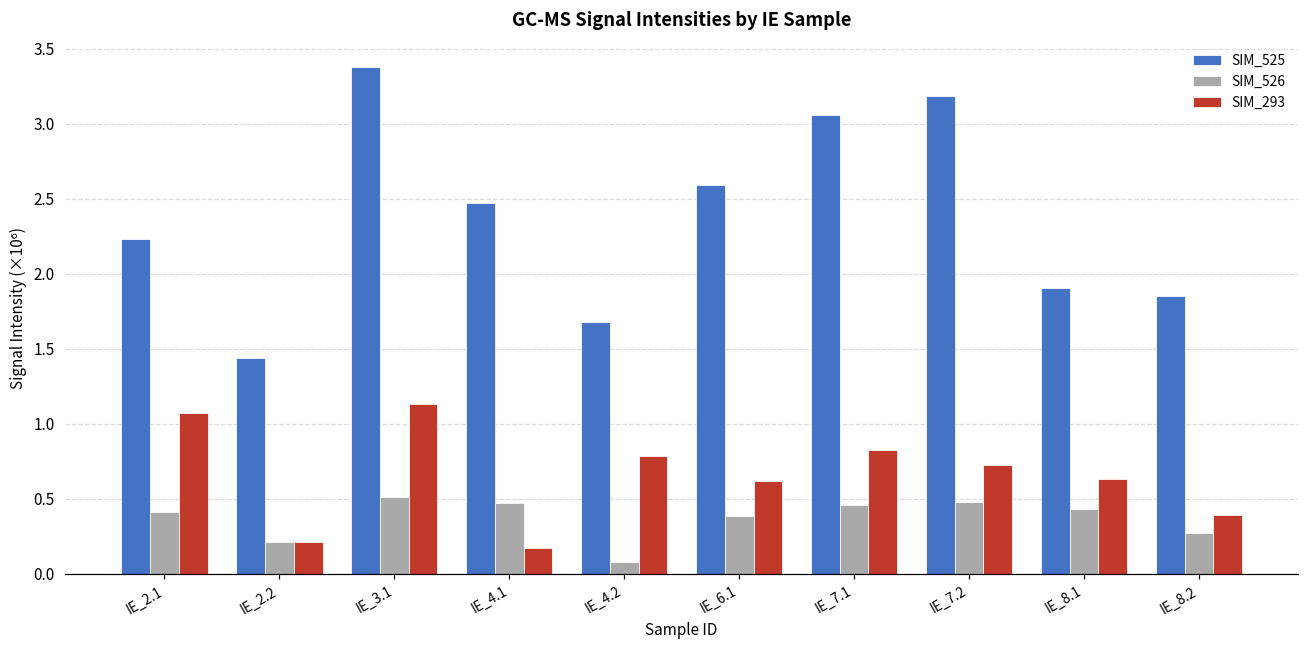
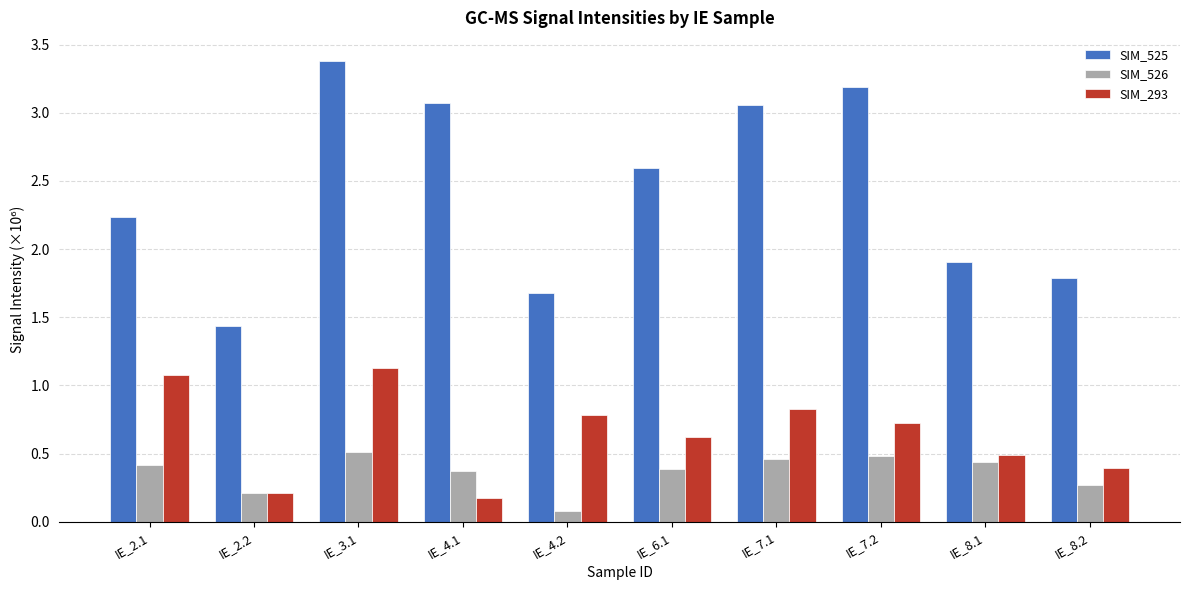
SIM_525, IE_4.1: 2.47 -> 3.07
SIM_526, IE_4.1: 0.47 -> 0.38
SIM_293, IE_8.1: 0.63 -> 0.49
SIM_525, IE_8.2: 1.85 -> 1.79
